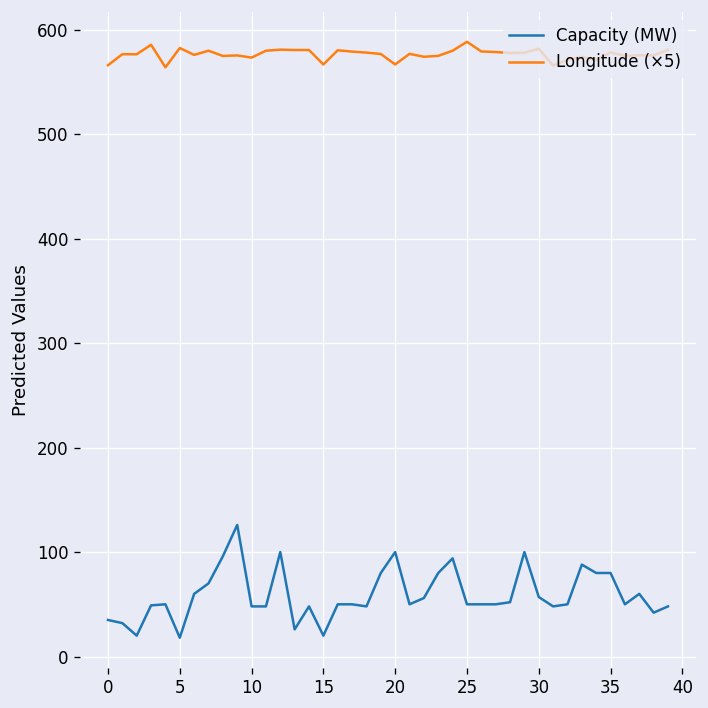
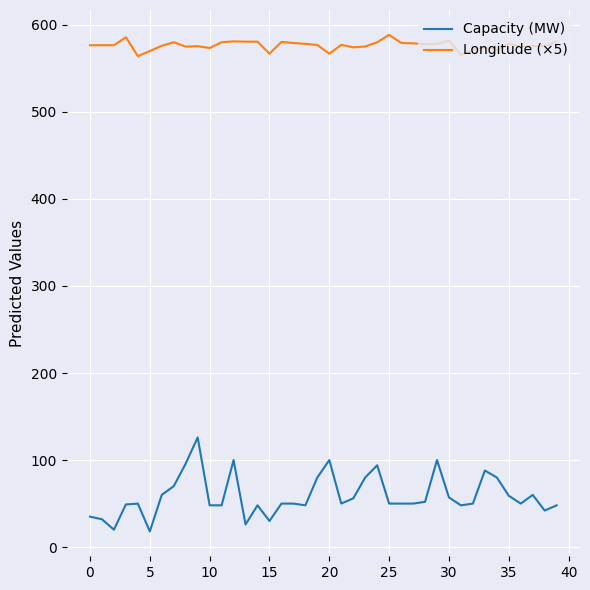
Longitude (×5), 0: 570 -> 580
Longitude (×5), 5: 580 -> 570
Capacity (MW), 15: 20 -> 30
Capacity (MW), 35: 80 -> 60
